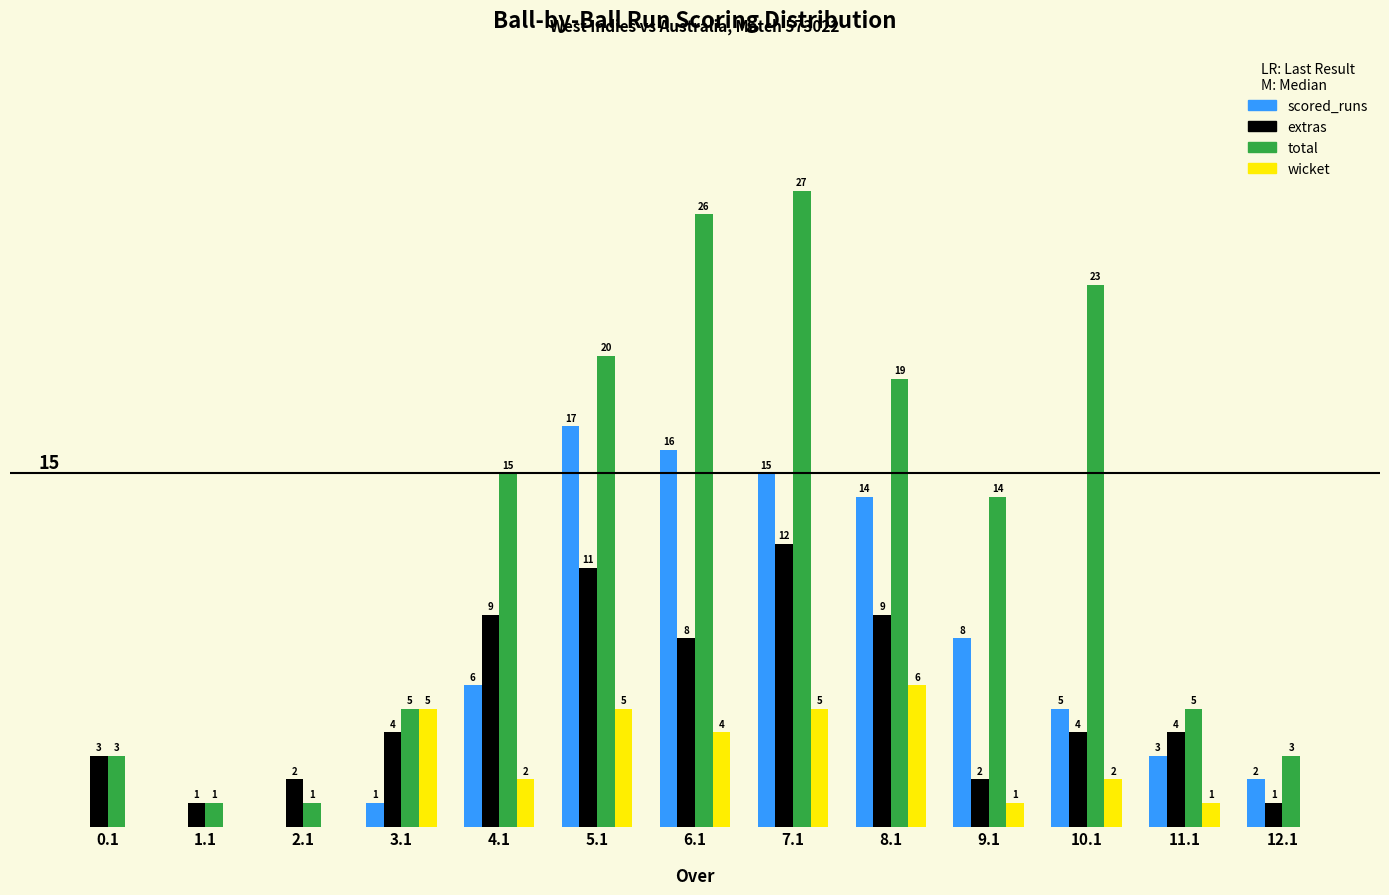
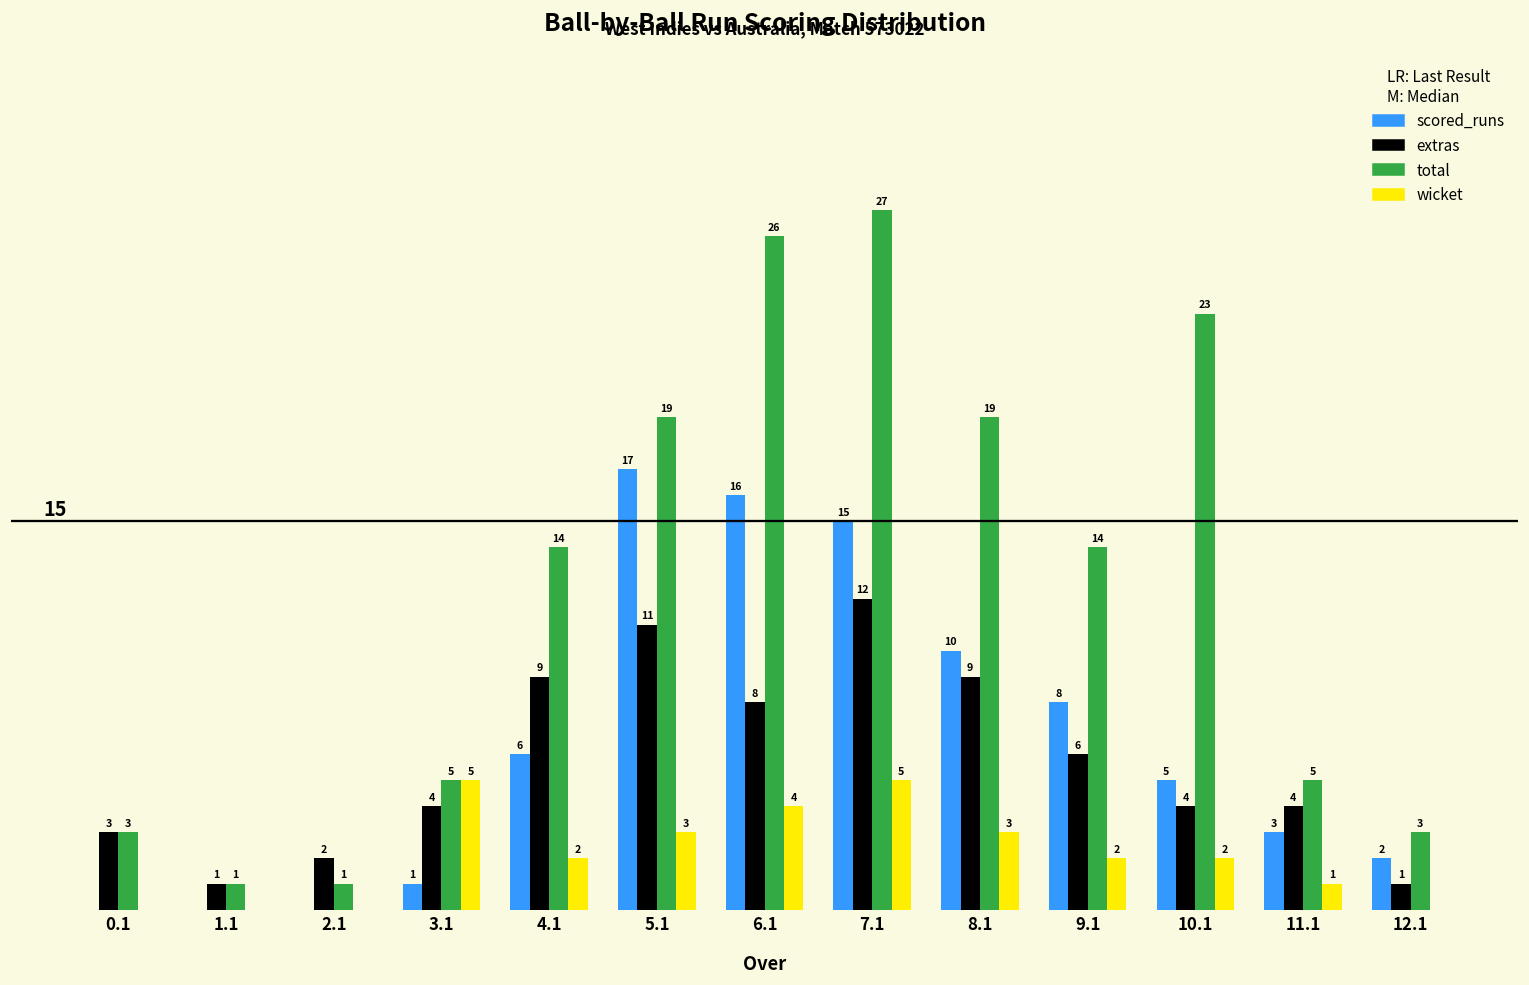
total, 4.1: 15 -> 14
total, 5.1: 20 -> 19
wicket, 5.1: 5 -> 3
scored_runs, 8.1: 14 -> 10
wicket, 8.1: 6 -> 3
extras, 9.1: 2 -> 6
wicket, 9.1: 1 -> 2
